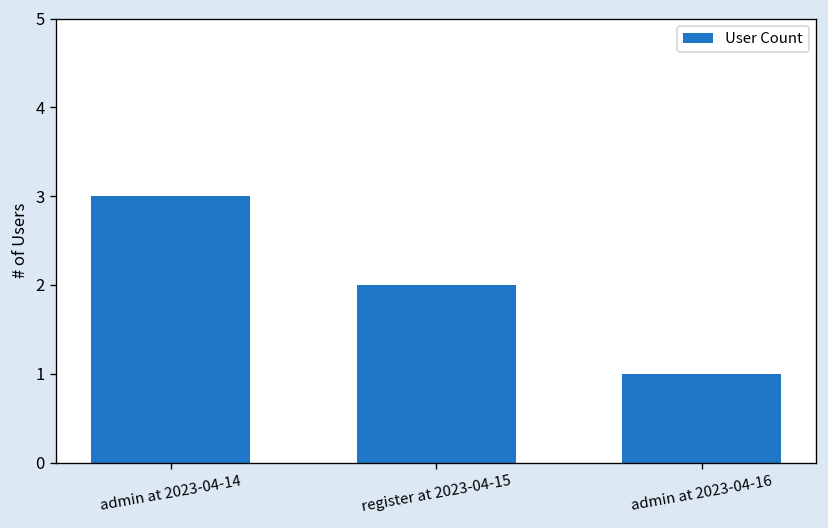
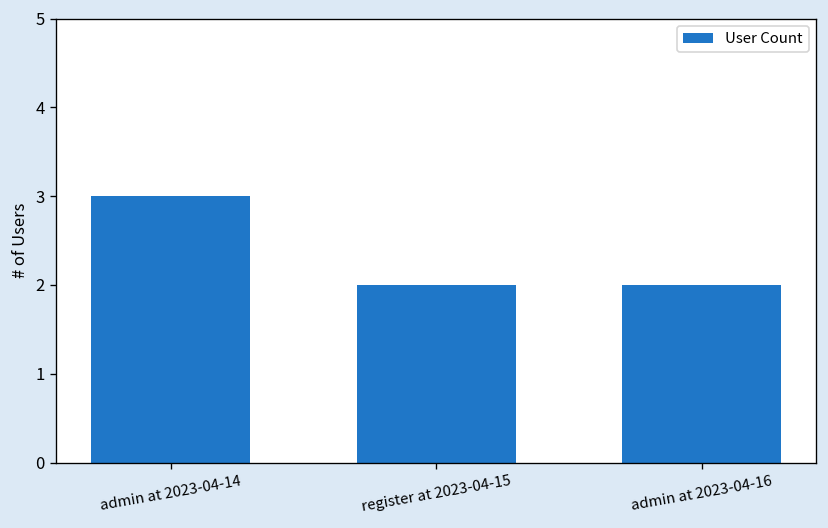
admin at 2023-04-16: 1 -> 2
